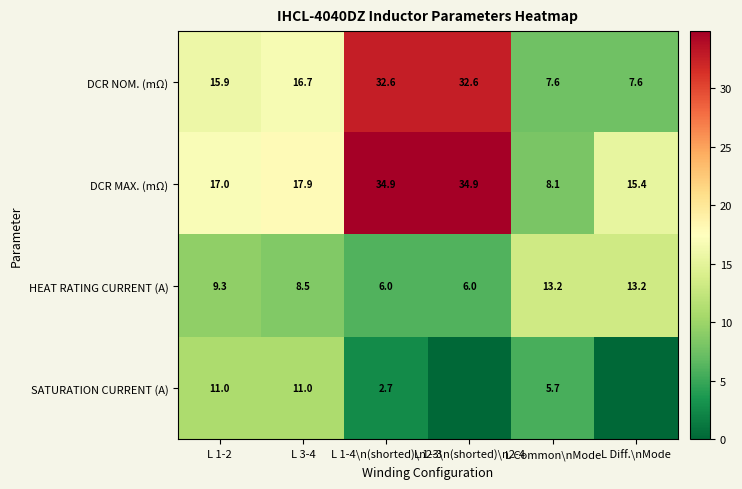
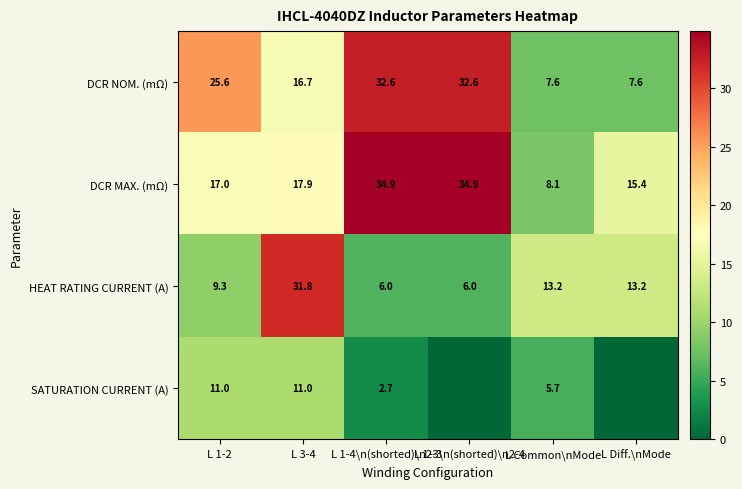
DCR NOM. (mΩ), L 1-2: 15.9 -> 25.6
HEAT RATING CURRENT (A), L 3-4: 8.5 -> 31.8
